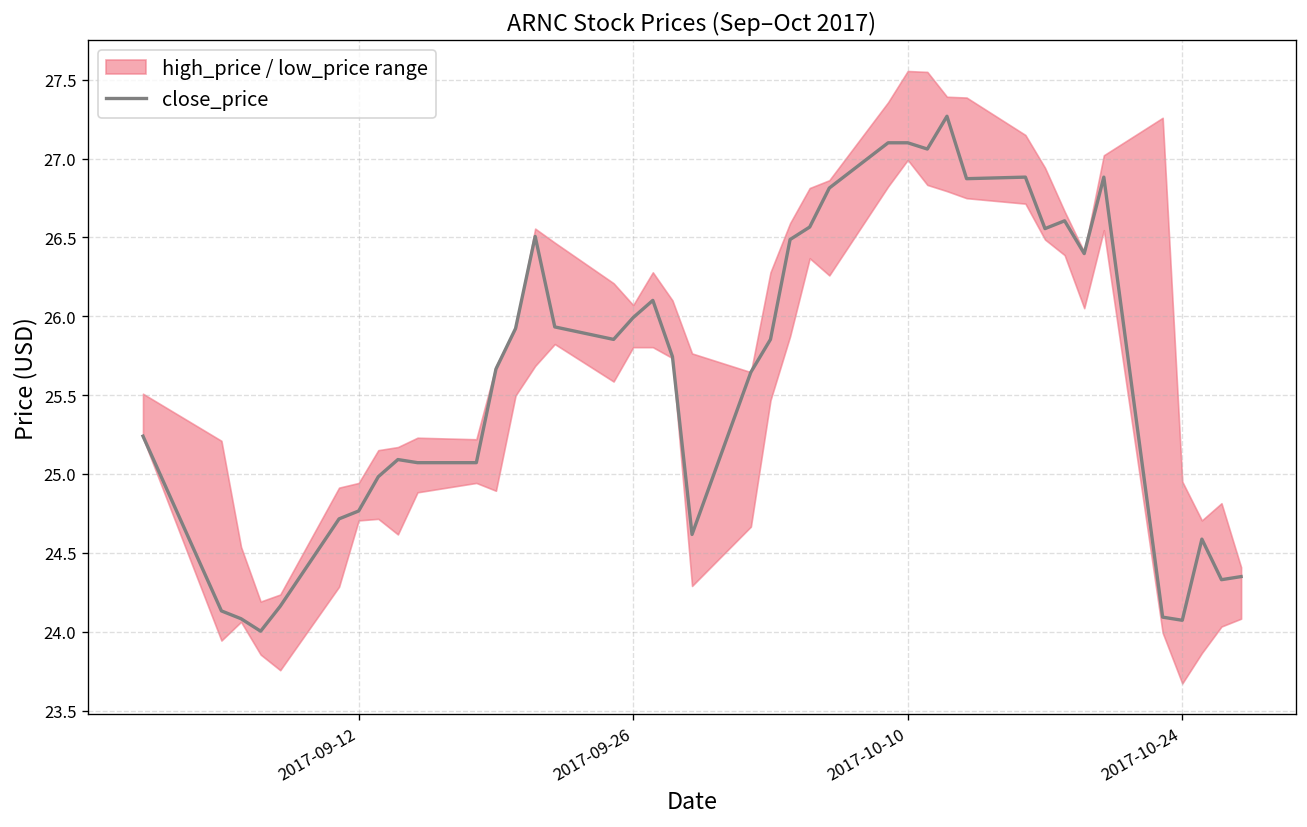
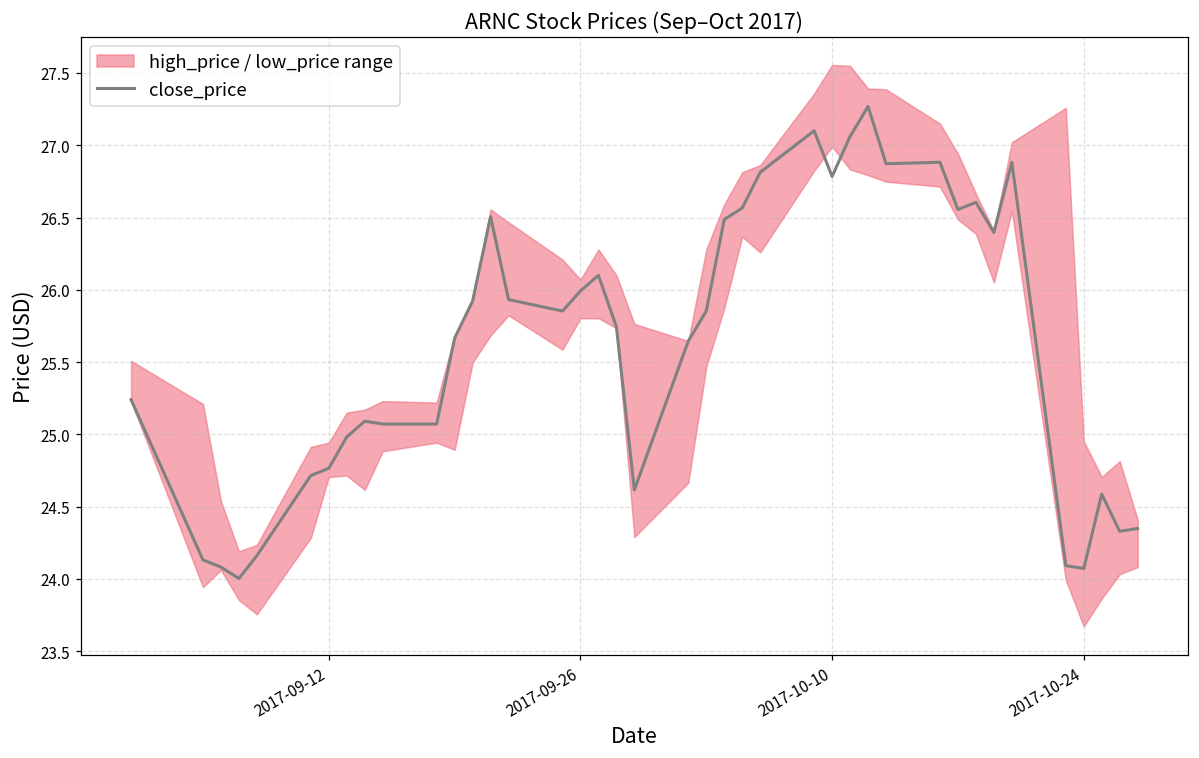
close_price, 2017-10-10: 27.10 -> 26.78
